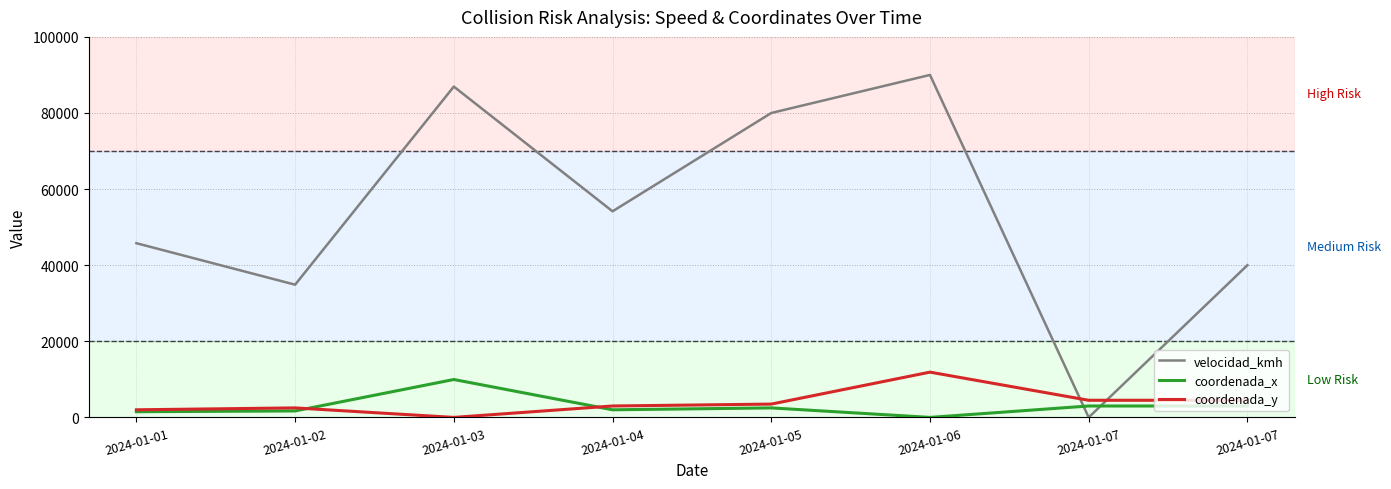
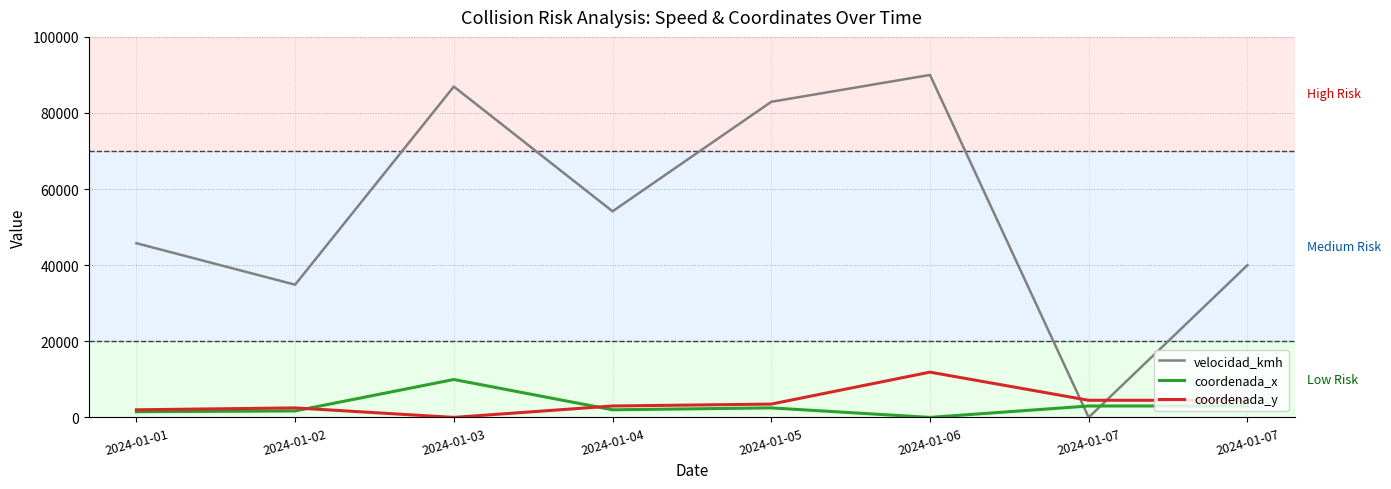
velocidad_kmh, 2024-01-05: 80000 -> 83000
